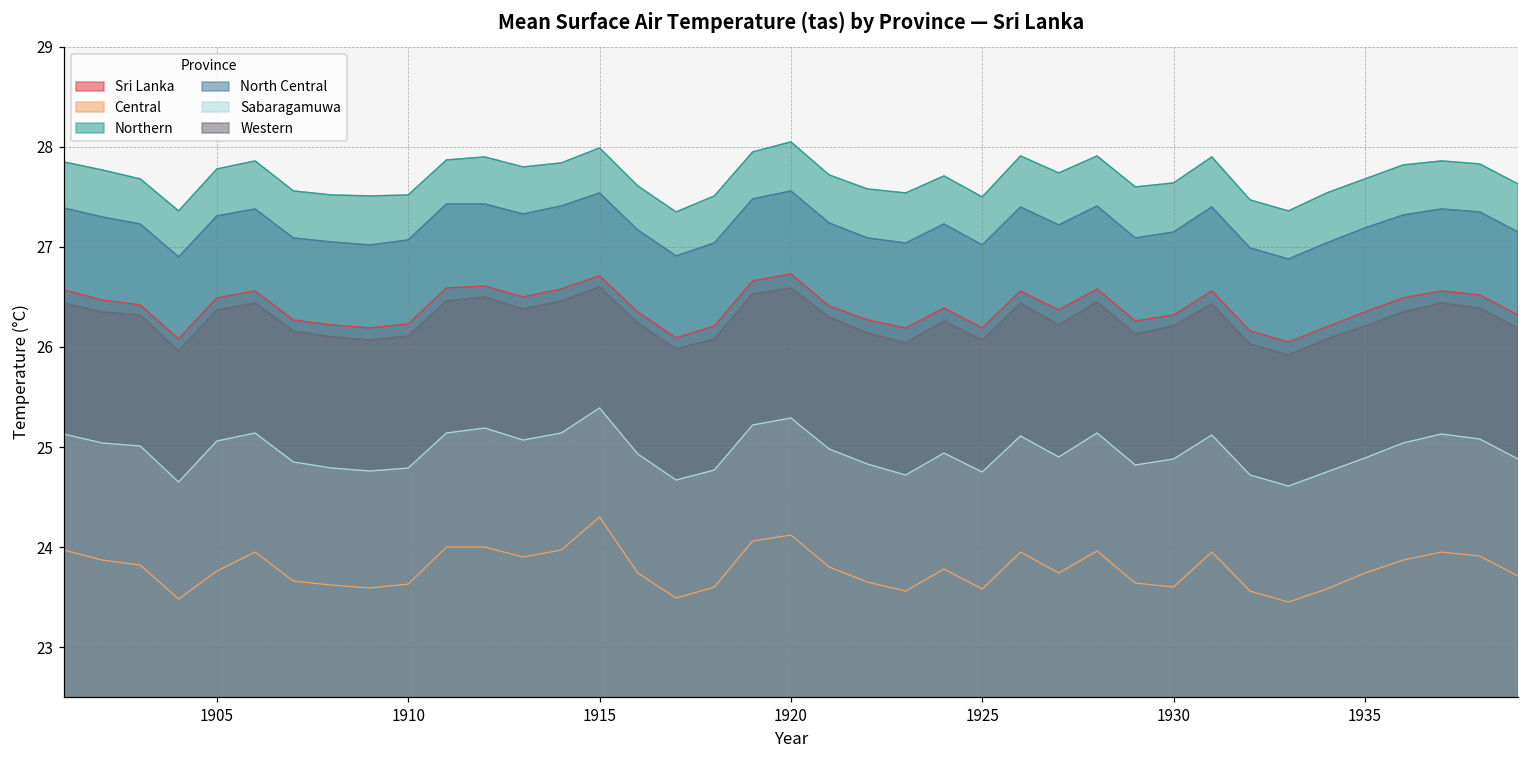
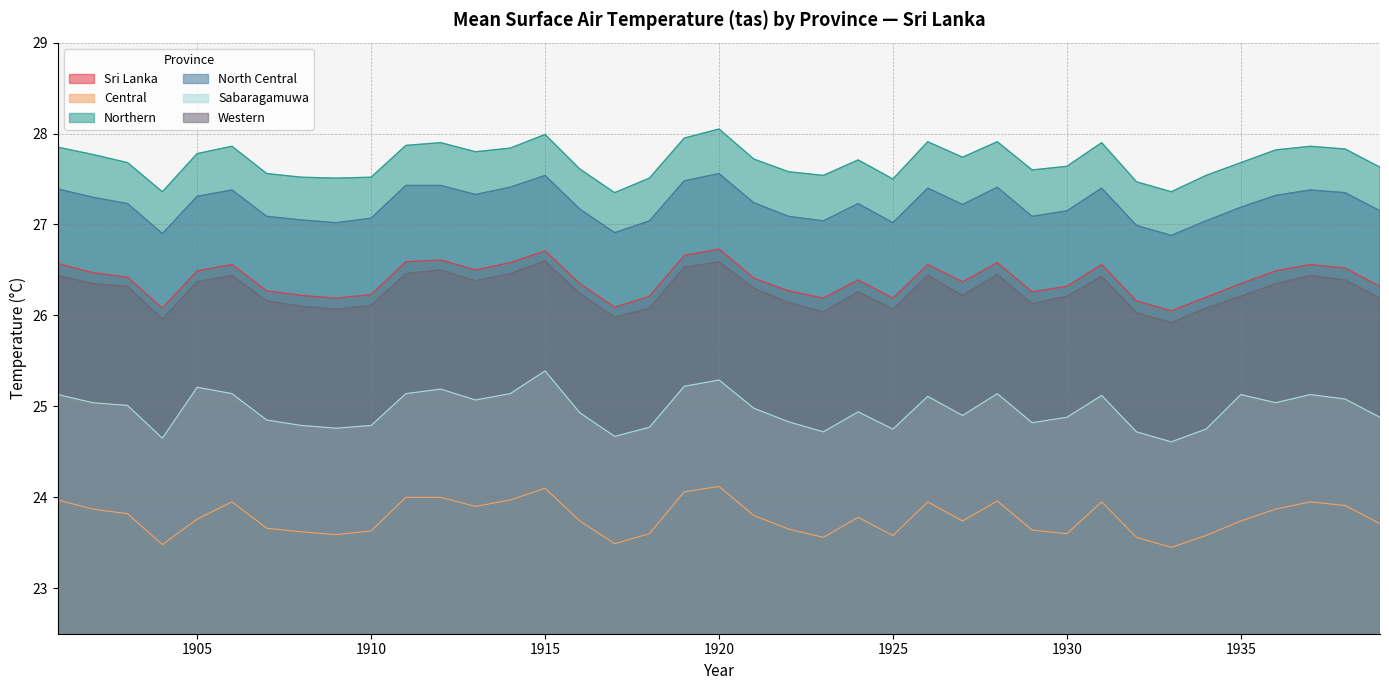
Sabaragamuwa, 1905: 25.1 -> 25.2
Central, 1915: 24.3 -> 24.1
Sabaragamuwa, 1935: 24.9 -> 25.1
